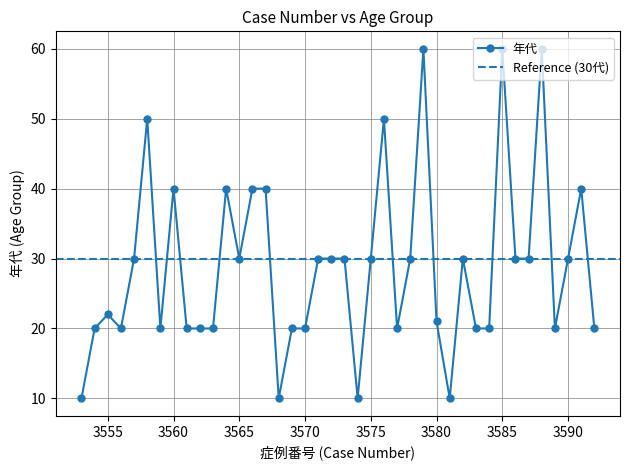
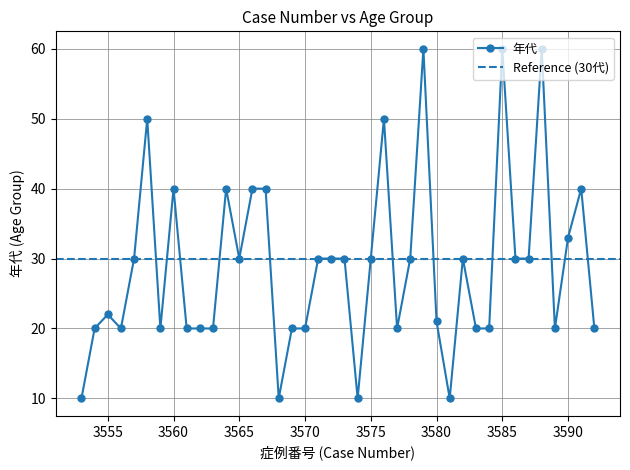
3590: 30 -> 33
